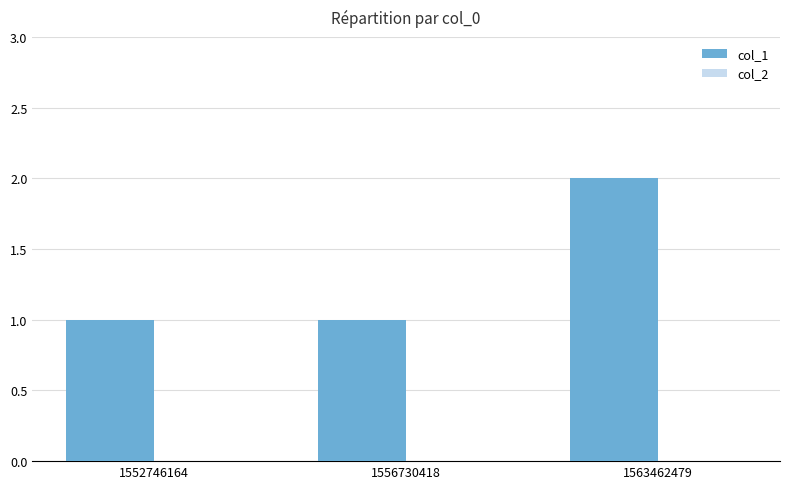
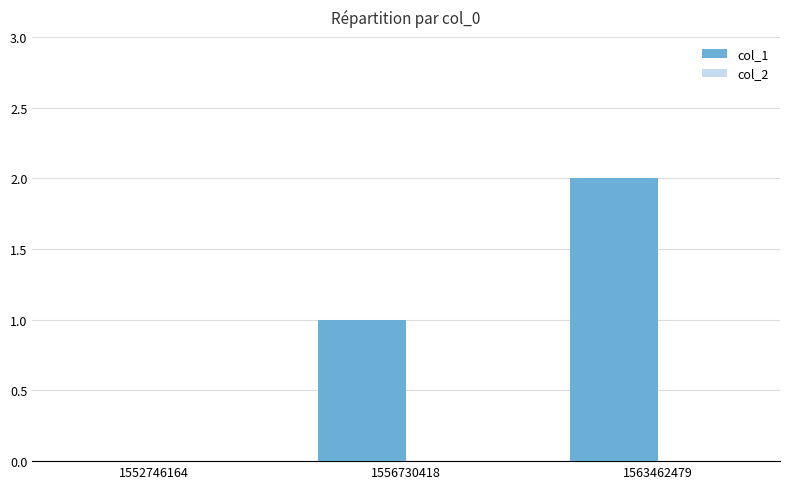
col_1, 1552746164: 1 -> 0
